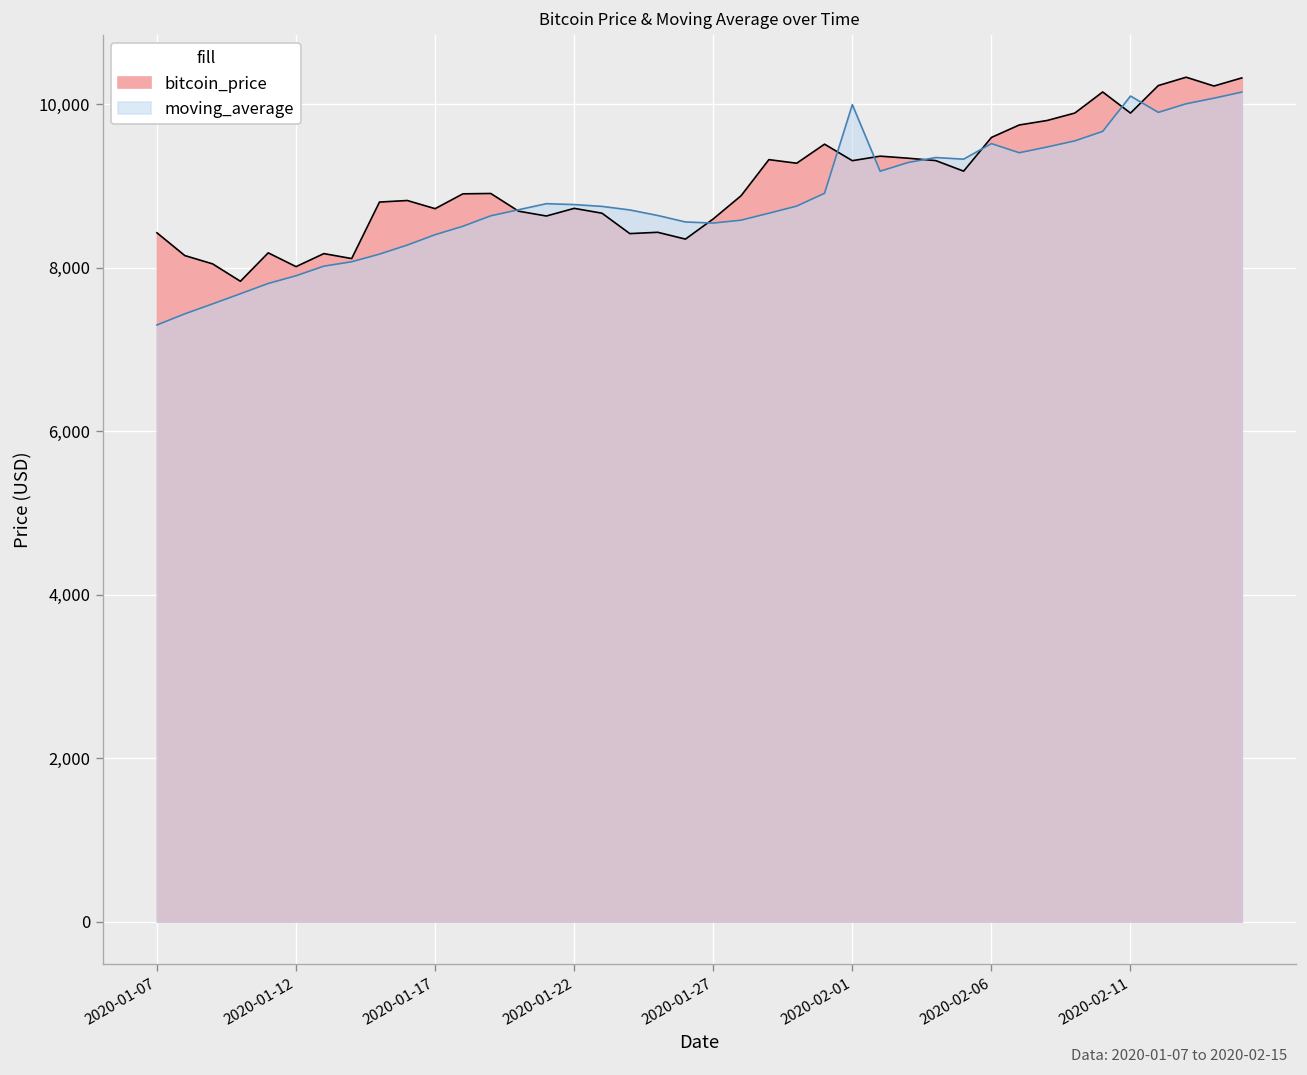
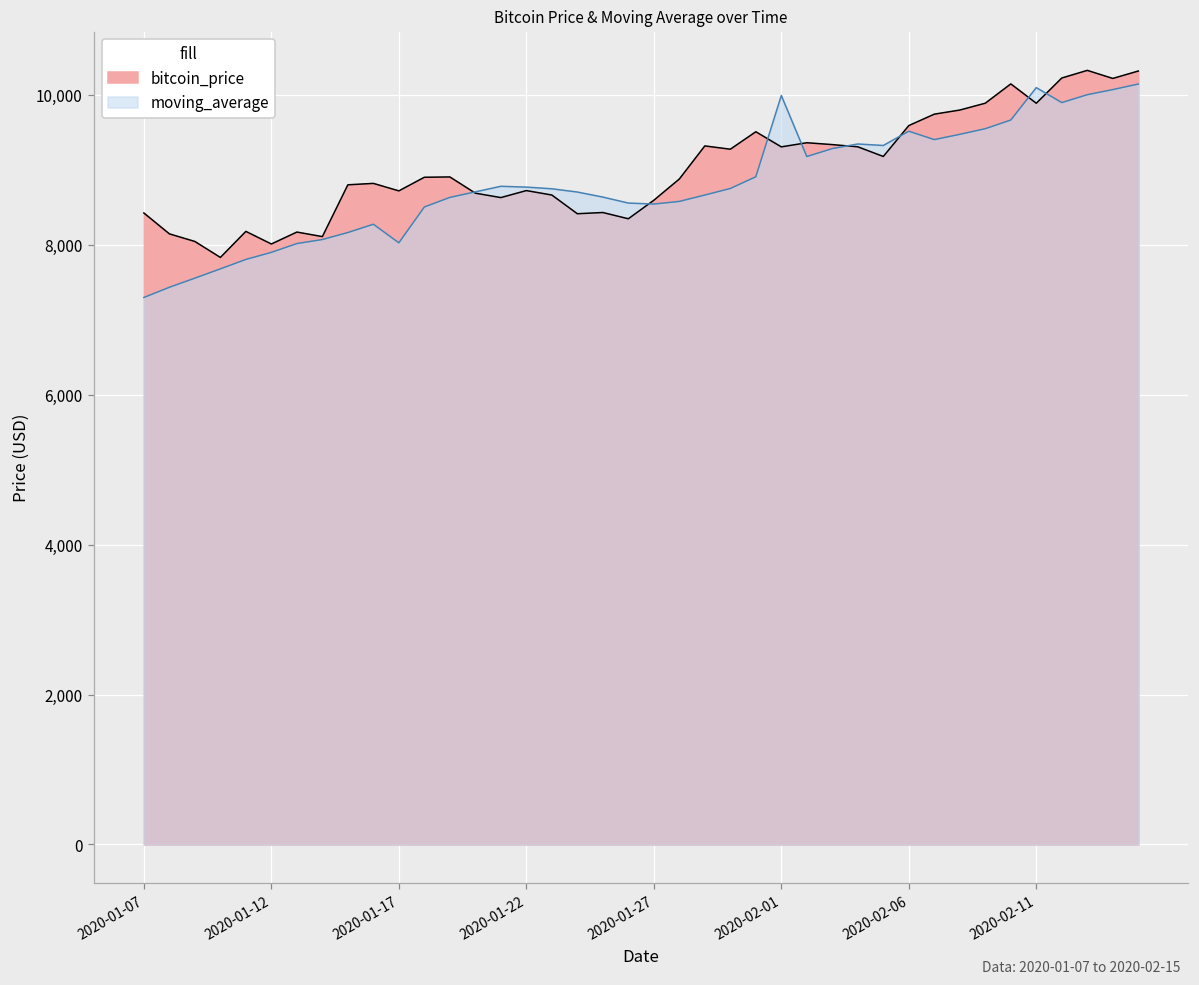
moving_average, 2020-01-17: 8,400 -> 8,000
